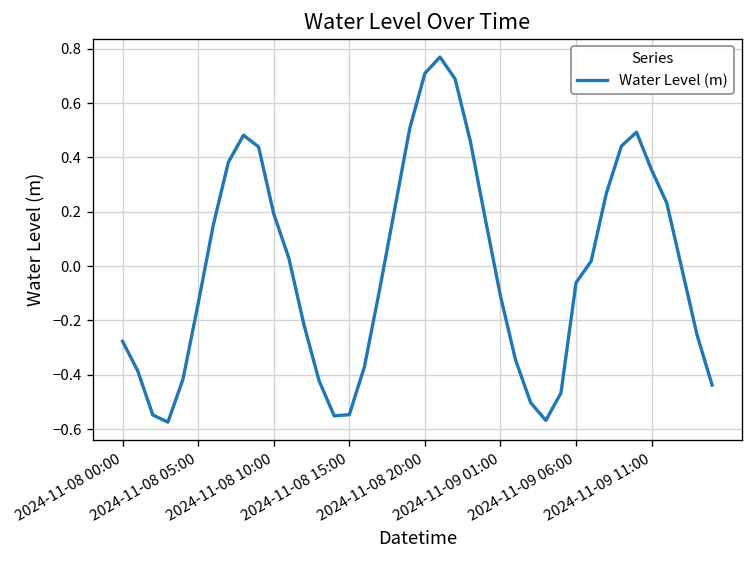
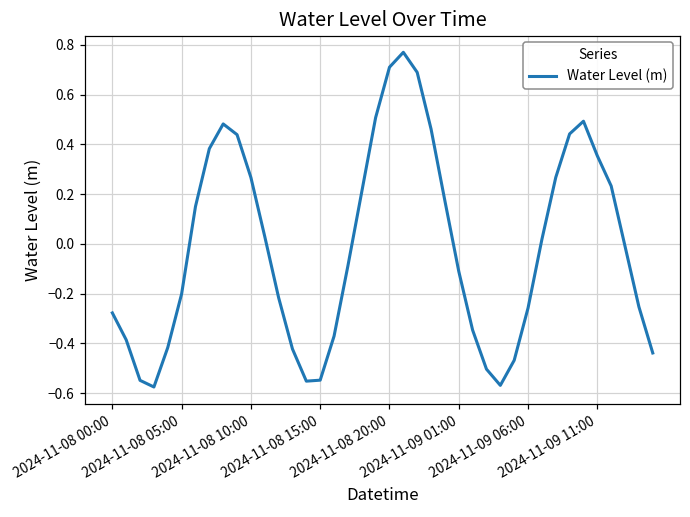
2024-11-08 05:00: -0.14 -> -0.20
2024-11-08 10:00: 0.19 -> 0.27
2024-11-09 06:00: -0.06 -> -0.26
